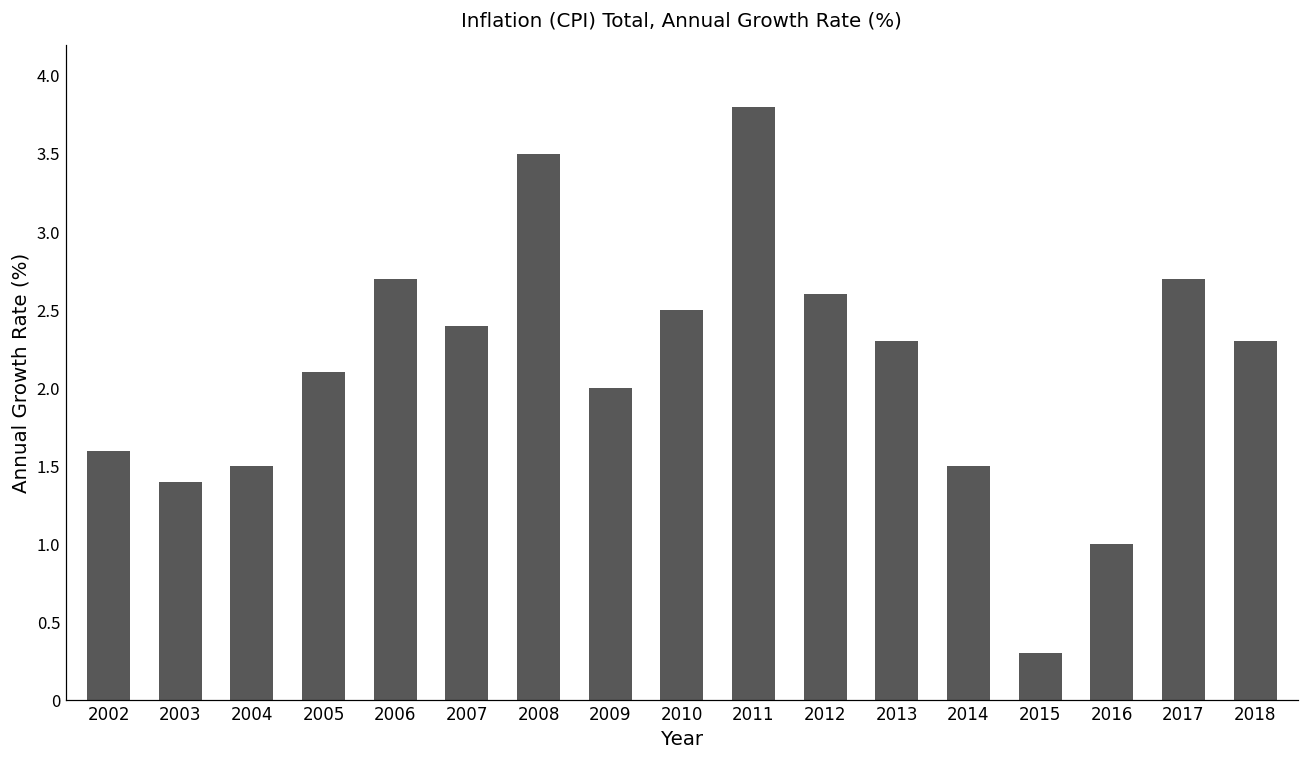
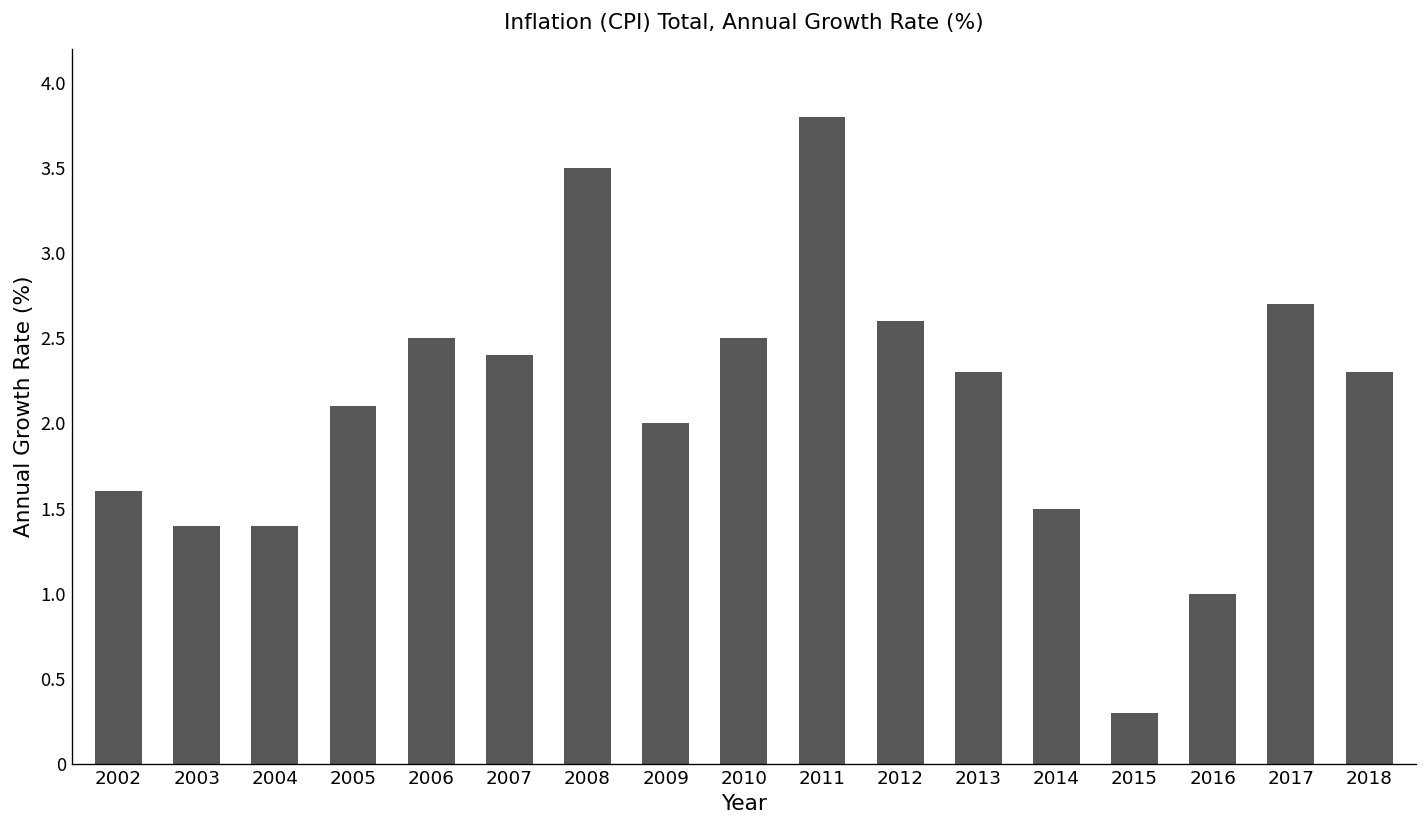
2004: 1.5 -> 1.4
2006: 2.7 -> 2.5
